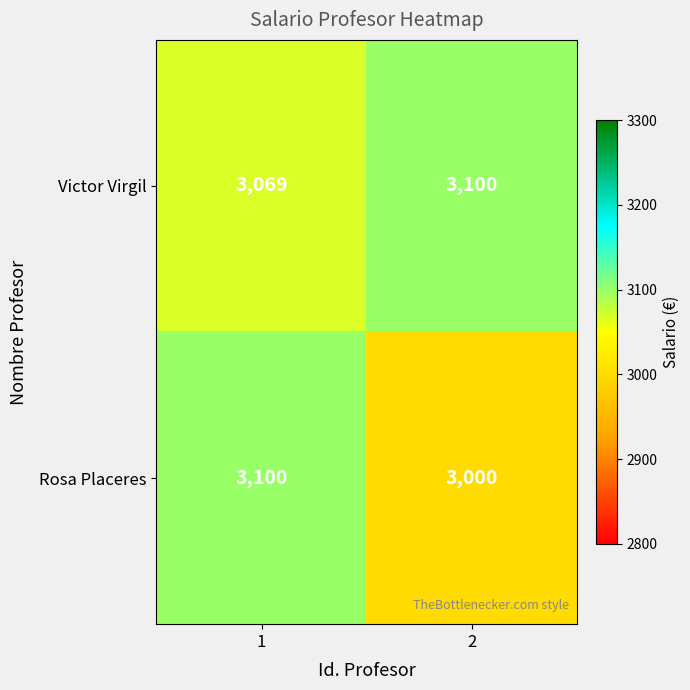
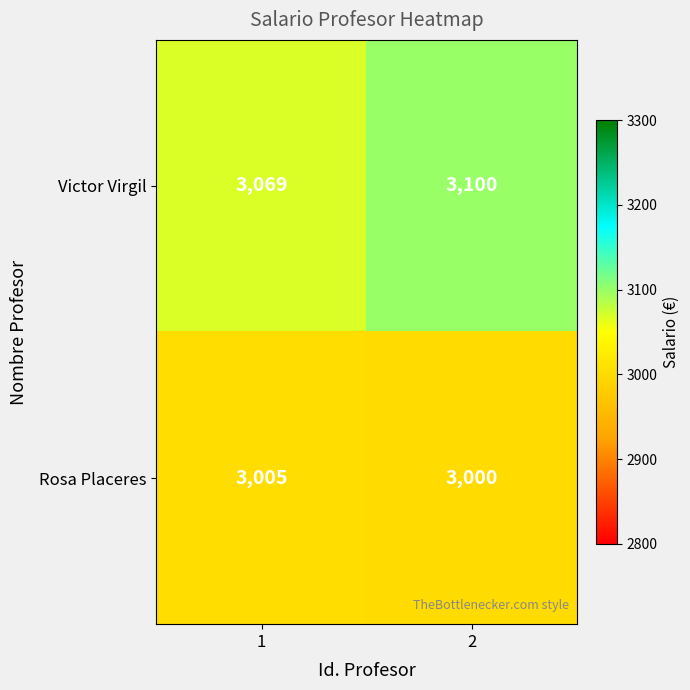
Rosa Placeres, 1: 3,100 -> 3,005
